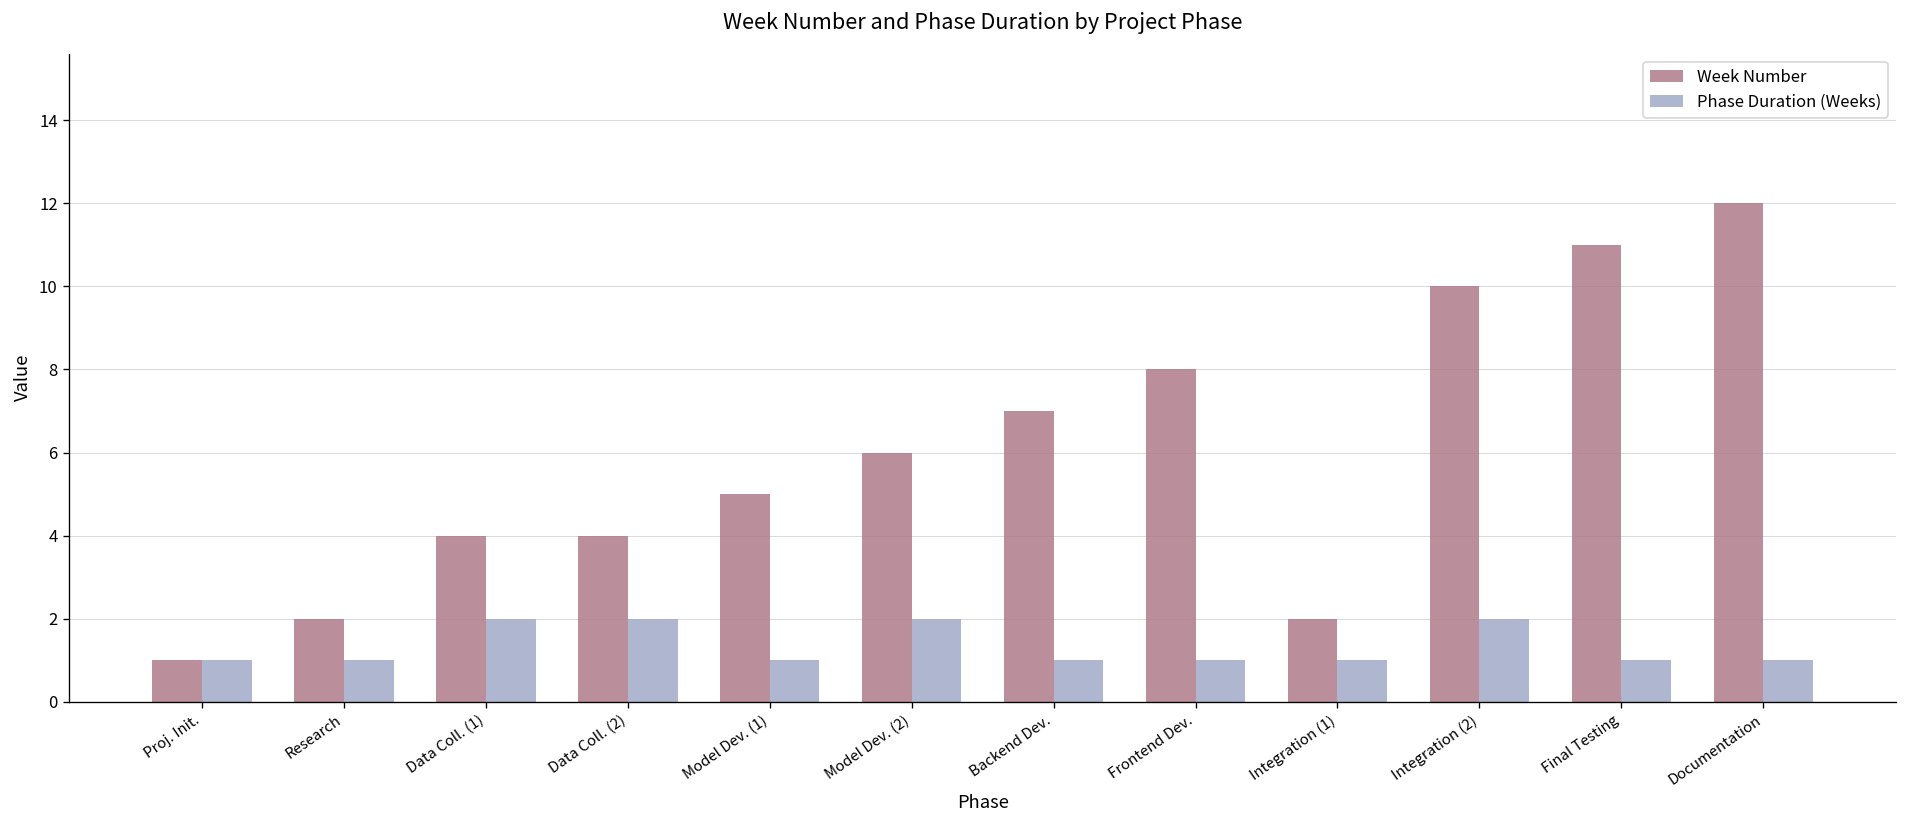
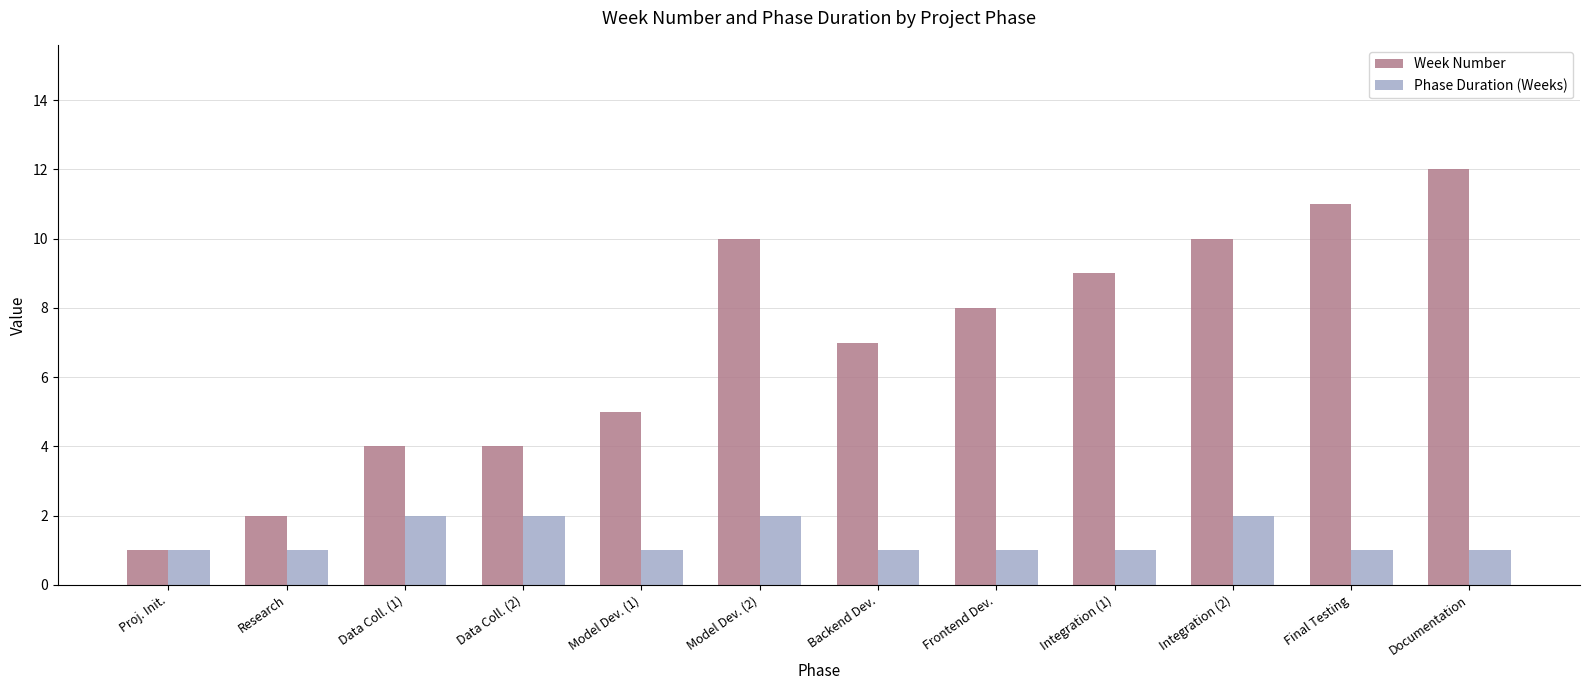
Week Number, Model Dev. (2): 6 -> 10
Week Number, Integration (1): 2 -> 9
